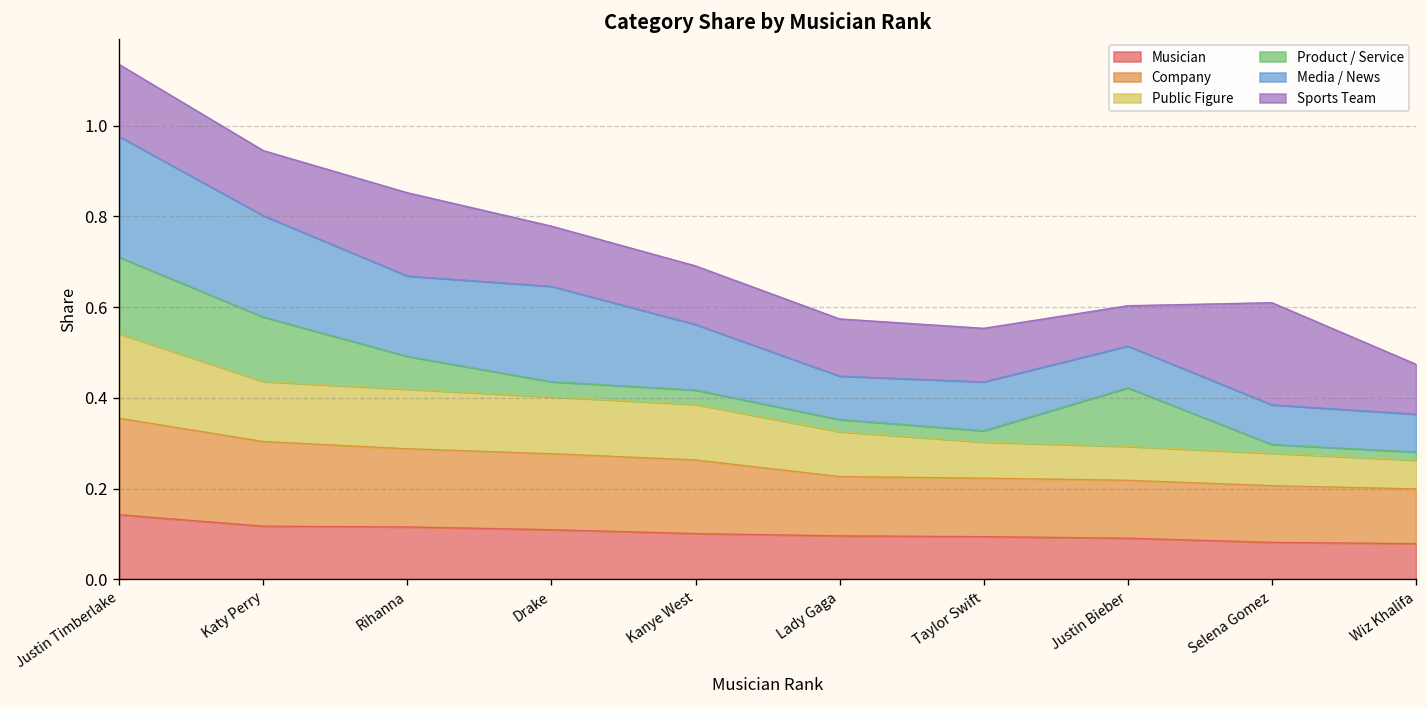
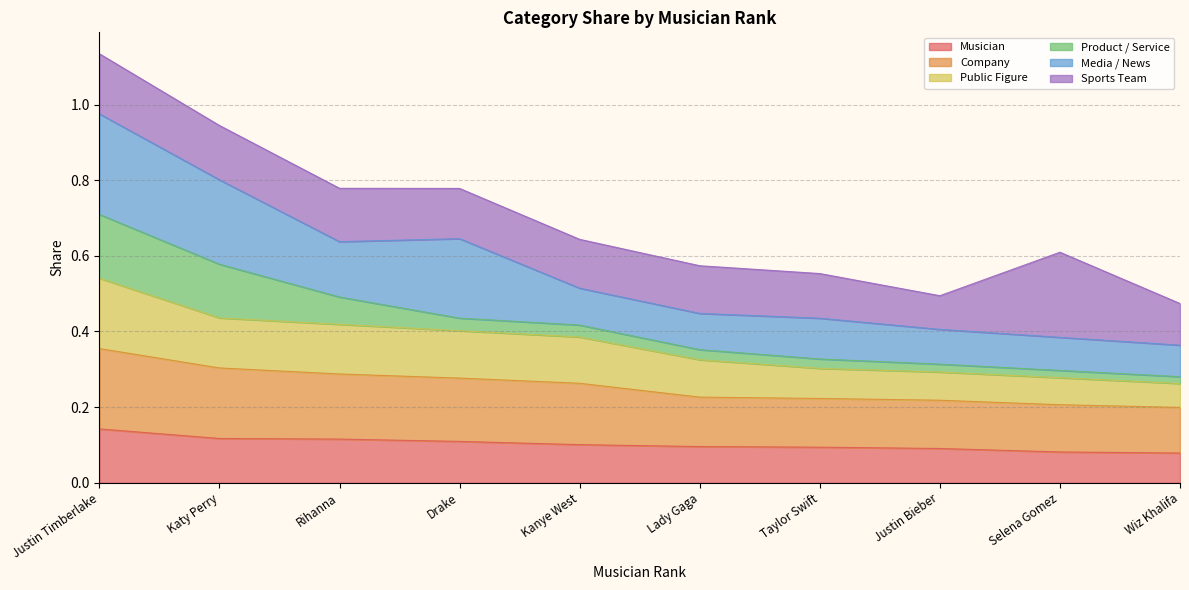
Media / News, Rihanna: 0.18 -> 0.15
Sports Team, Rihanna: 0.18 -> 0.14
Media / News, Kanye West: 0.14 -> 0.10
Product / Service, Justin Bieber: 0.13 -> 0.02
